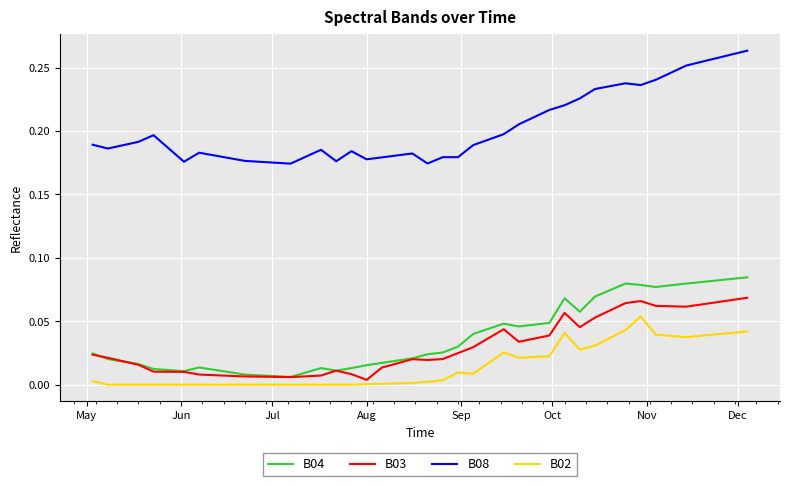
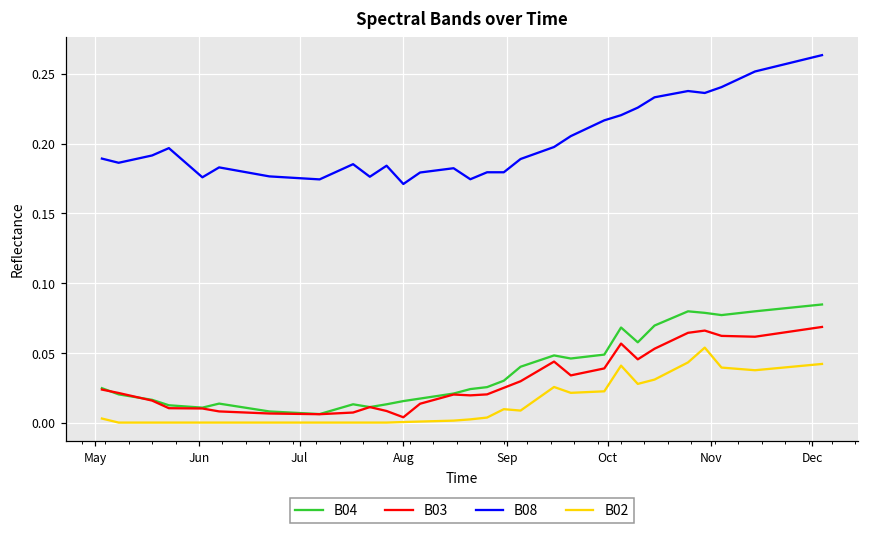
B08, Aug: 0.178 -> 0.171
